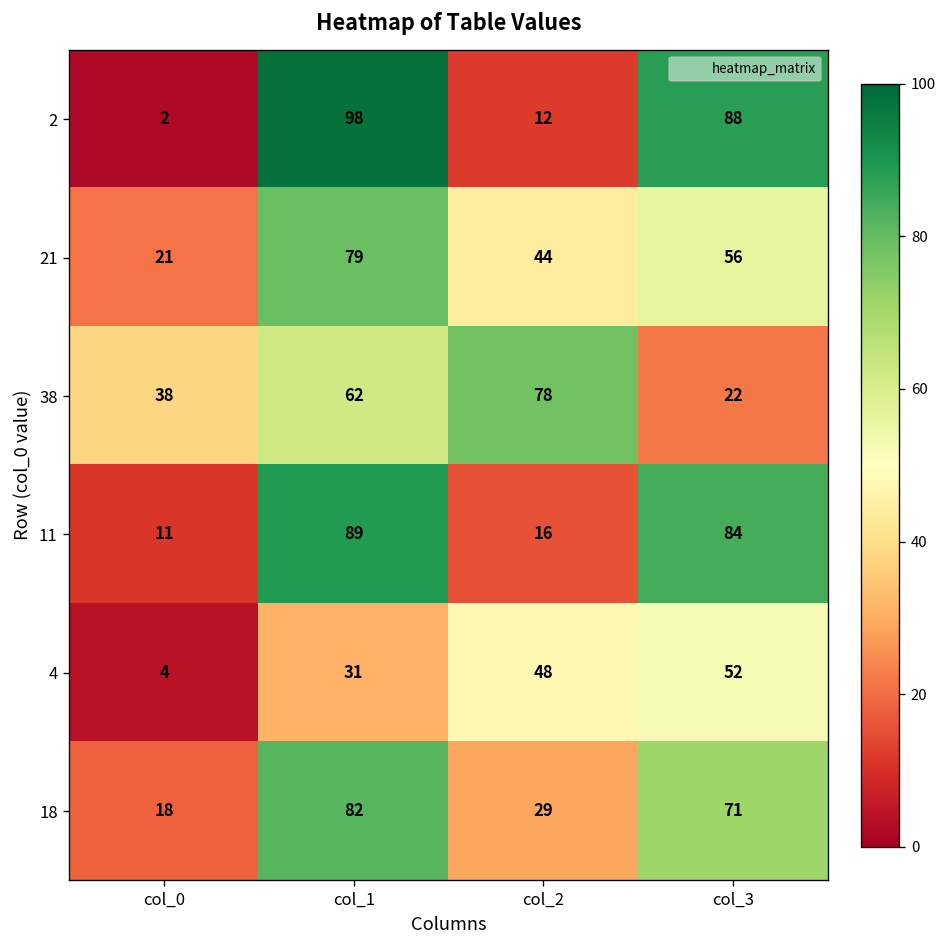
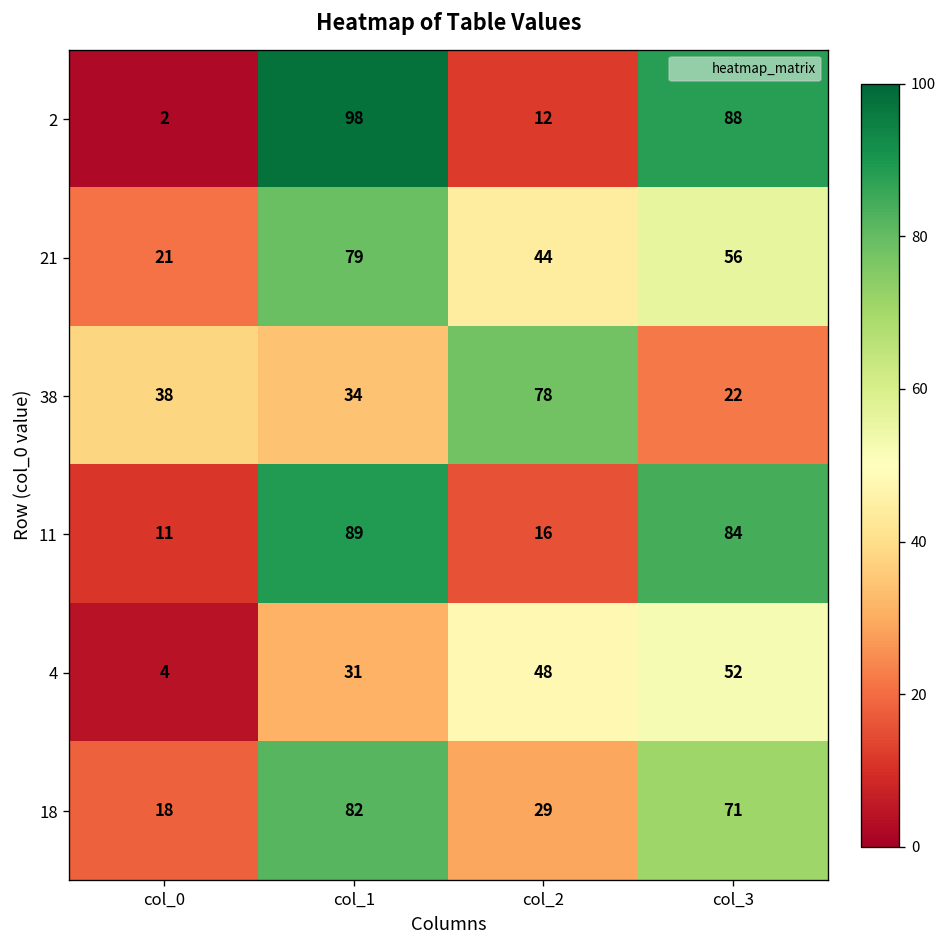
38, col_1: 62 -> 34
